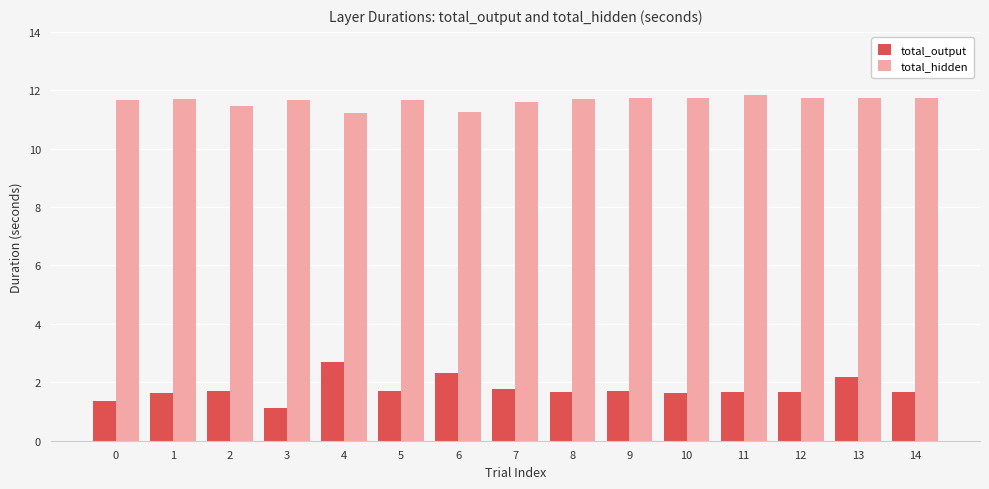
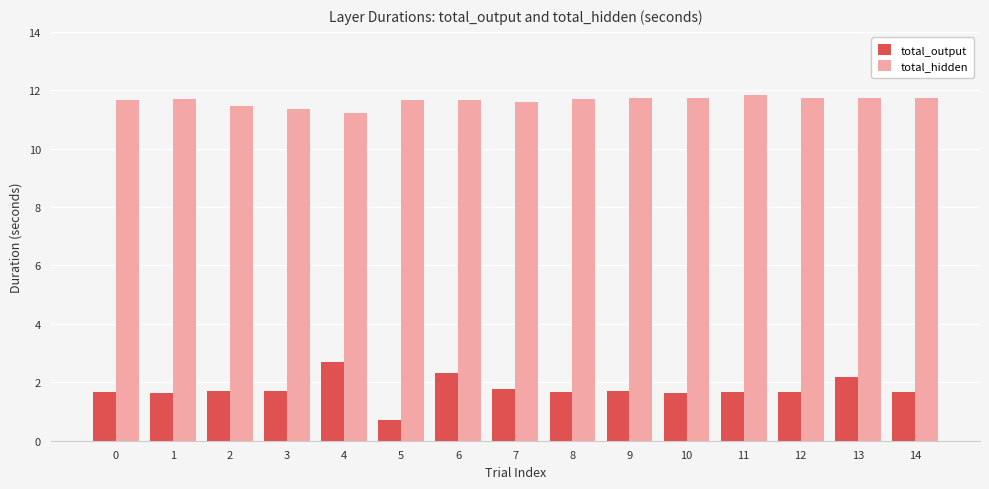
total_output, 0: 1.3 -> 1.7
total_output, 3: 1.1 -> 1.7
total_hidden, 3: 11.7 -> 11.3
total_output, 5: 1.7 -> 0.7
total_hidden, 6: 11.3 -> 11.7
